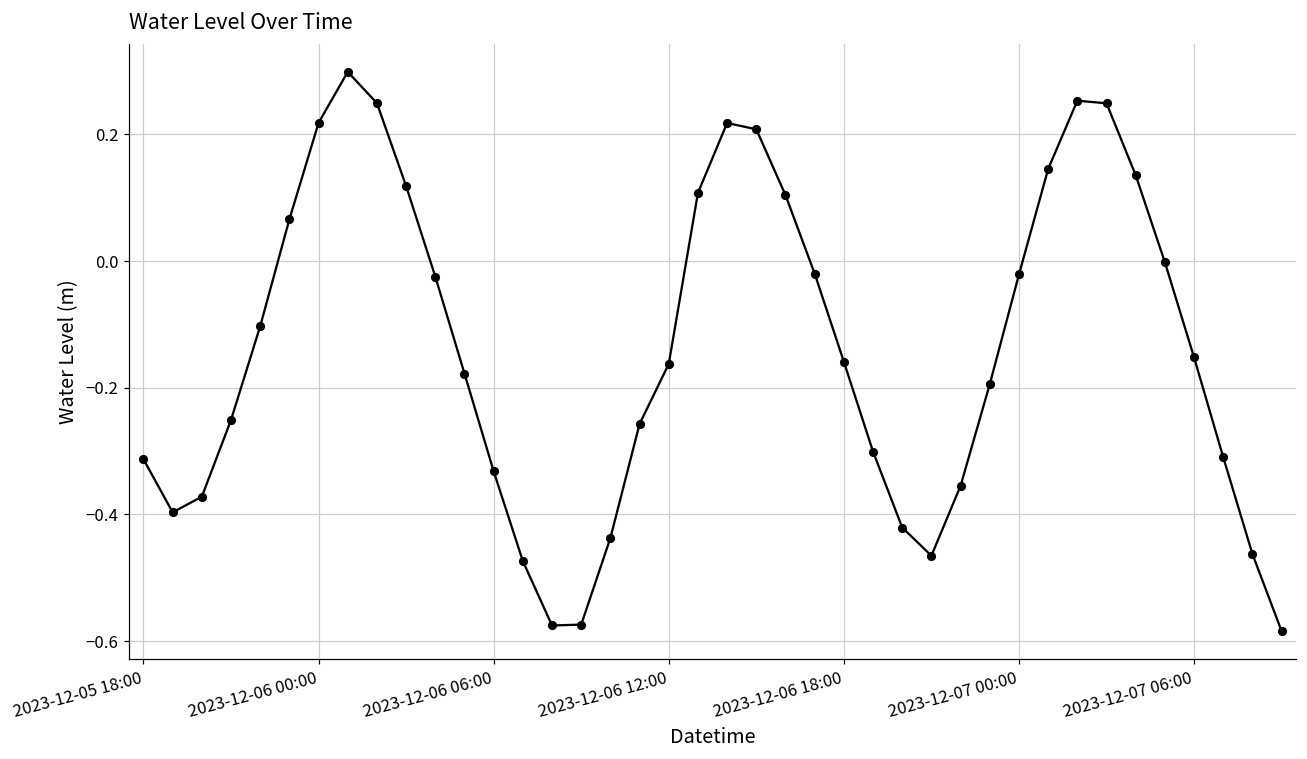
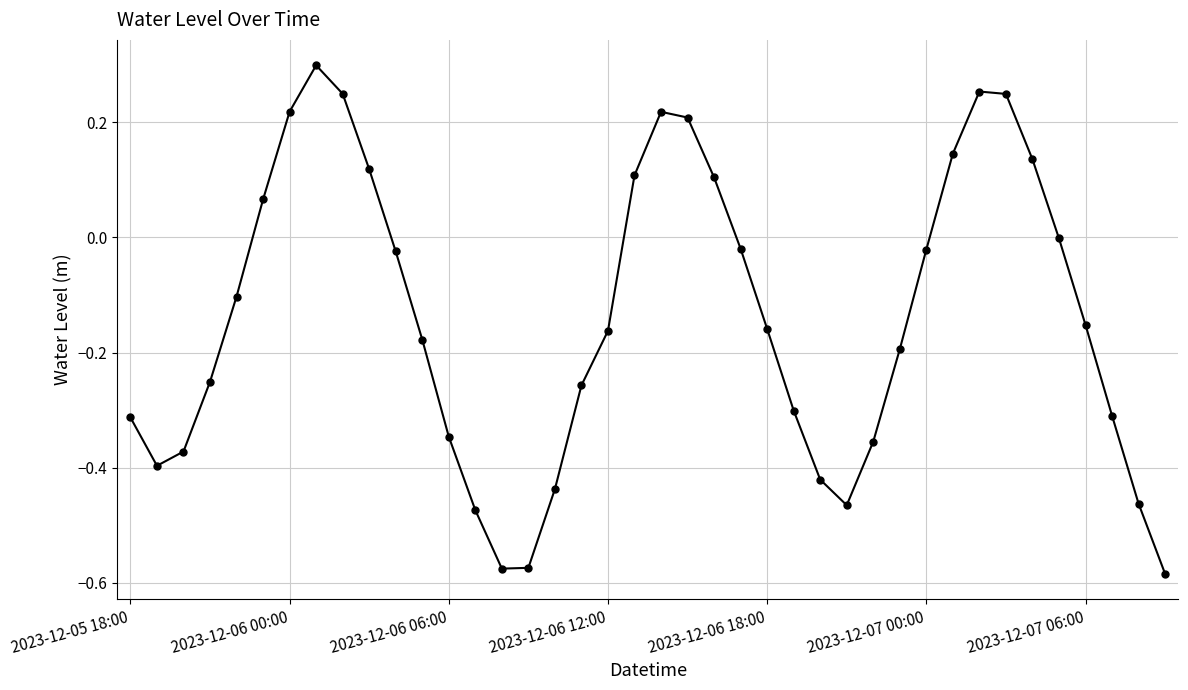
2023-12-06 06:00: -0.33 -> -0.35
